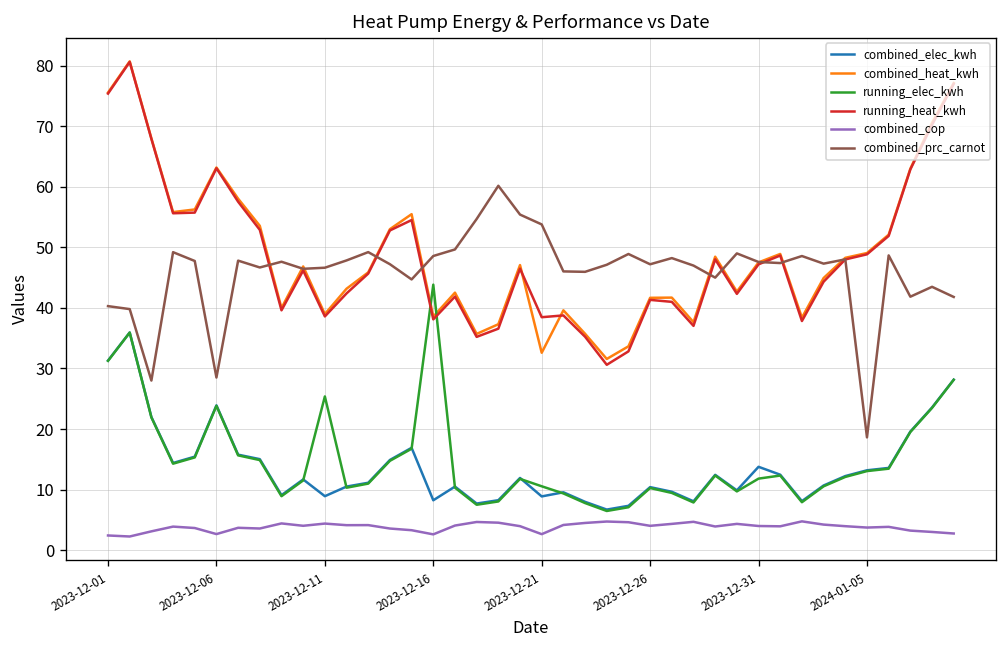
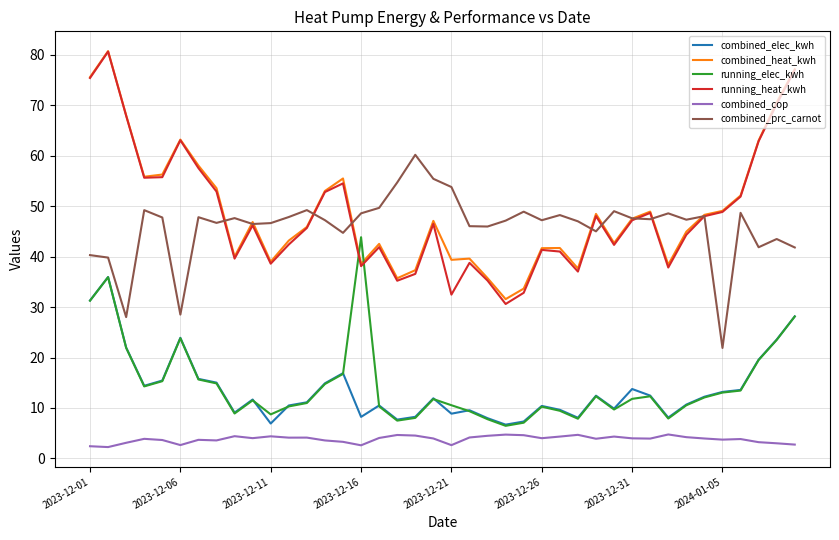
combined_elec_kwh, 2023-12-11: 9 -> 7
running_elec_kwh, 2023-12-11: 25 -> 9
combined_heat_kwh, 2023-12-21: 33 -> 39
running_heat_kwh, 2023-12-21: 38 -> 32
combined_prc_carnot, 2024-01-05: 19 -> 22
